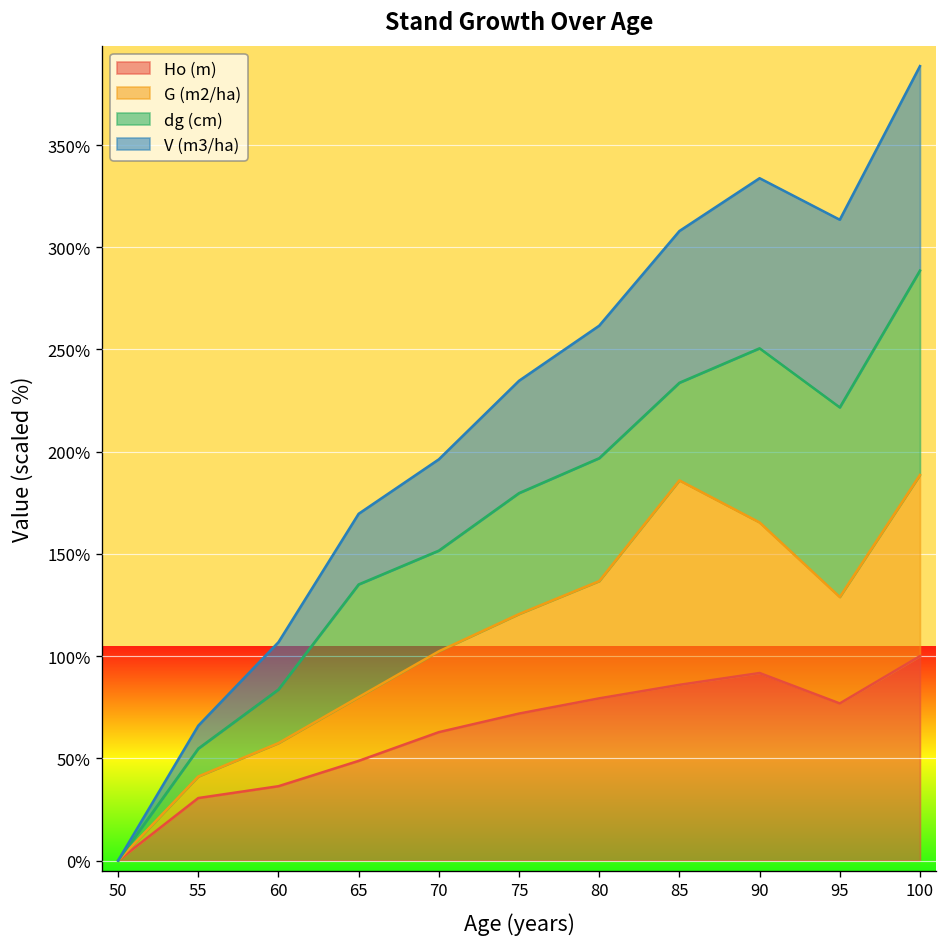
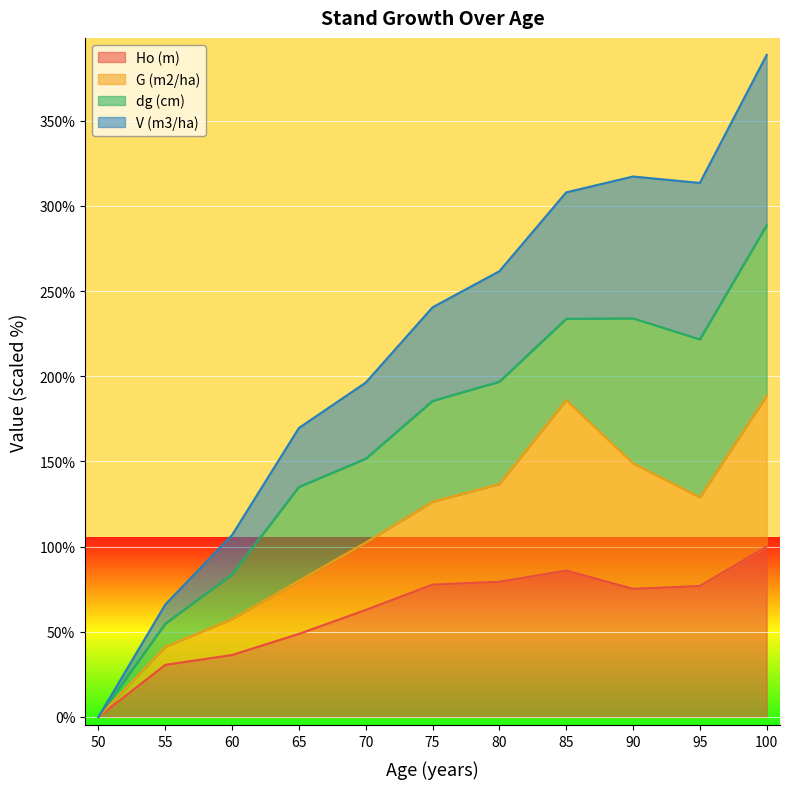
Ho (m), 75: 72% -> 78%
Ho (m), 90: 92% -> 75%
